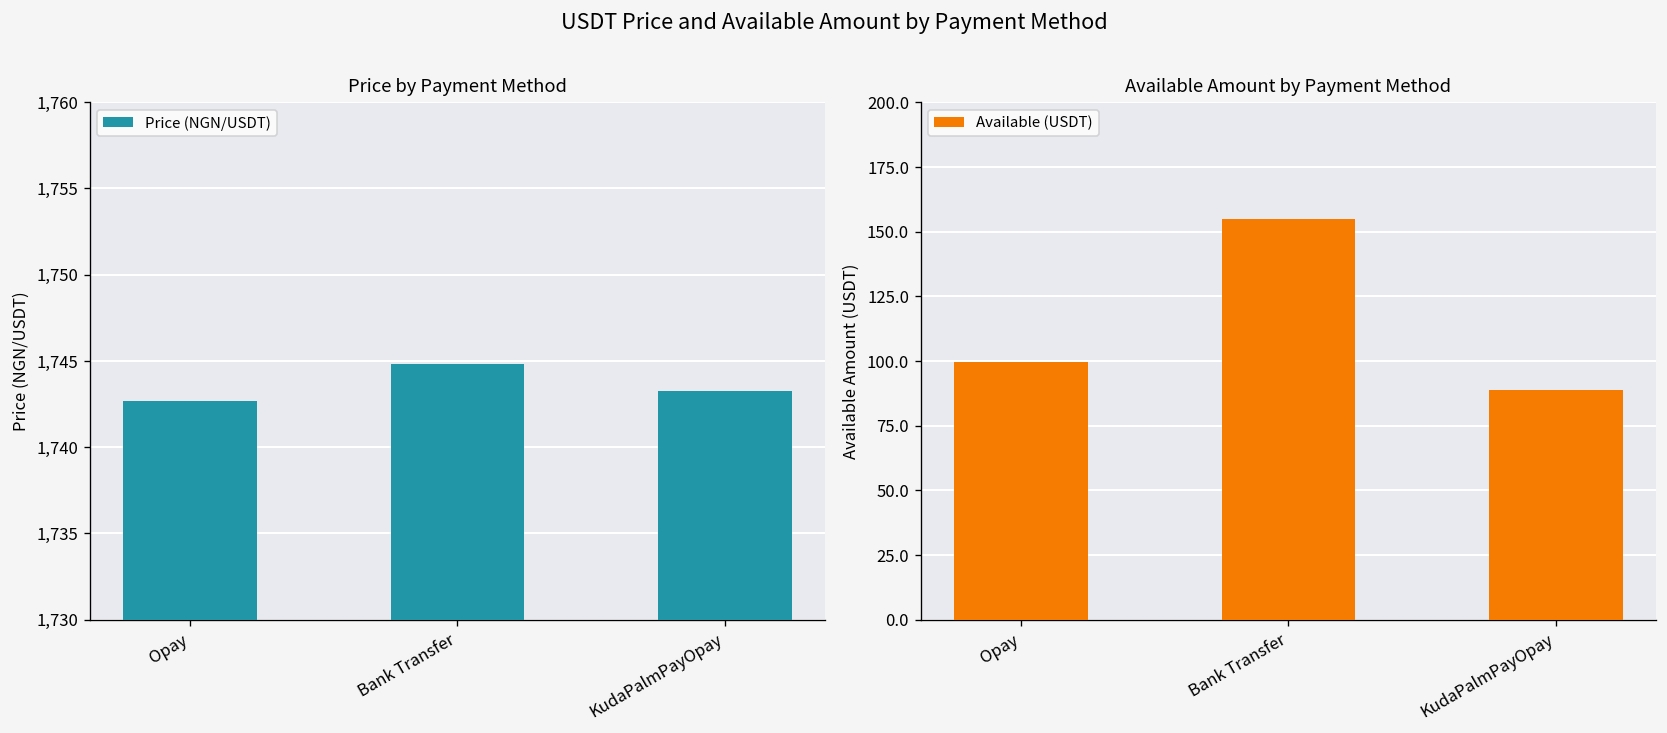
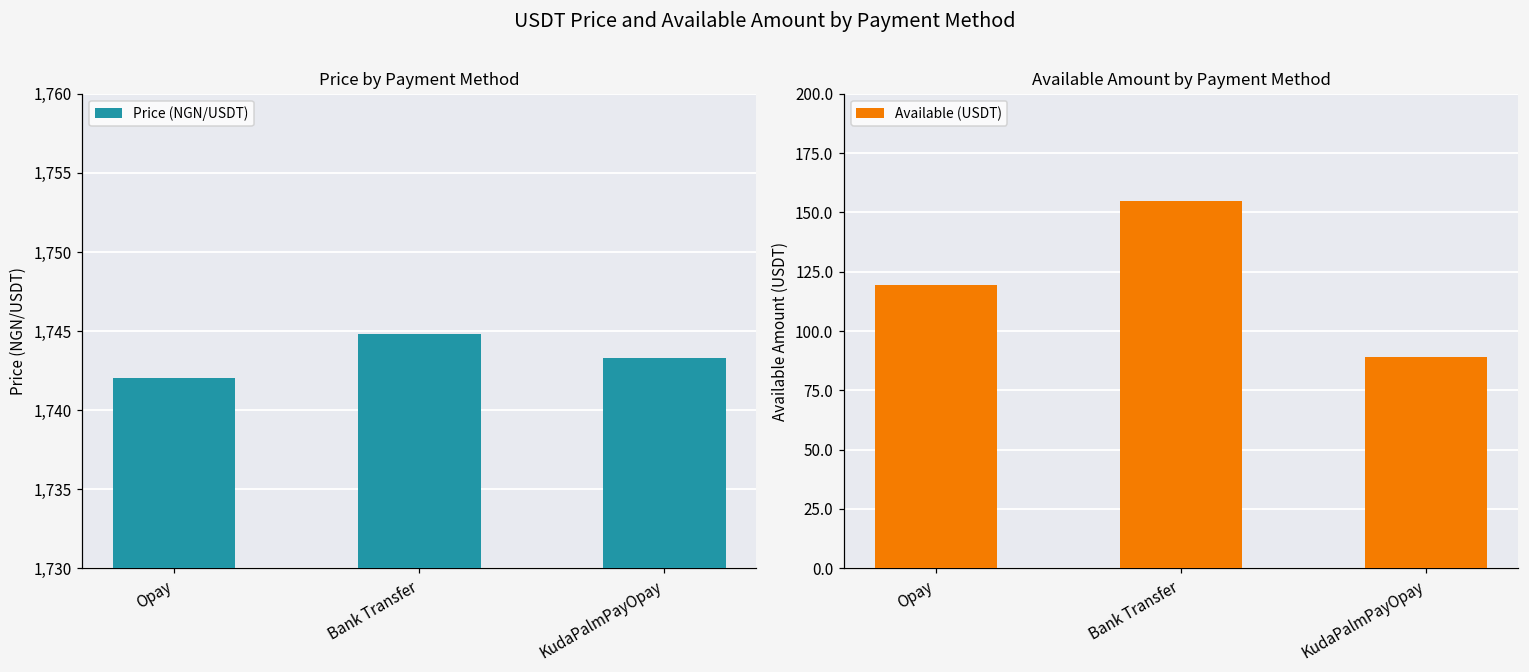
Price by Payment Method, Opay: 1,742.7 -> 1,742.0
Available Amount by Payment Method, Opay: 100 -> 119
